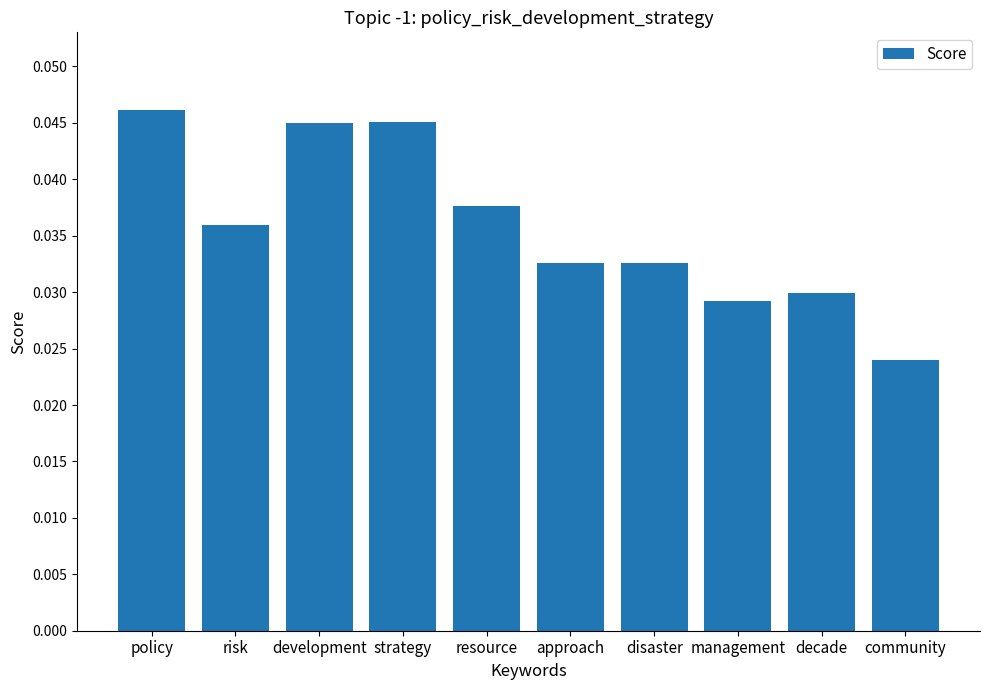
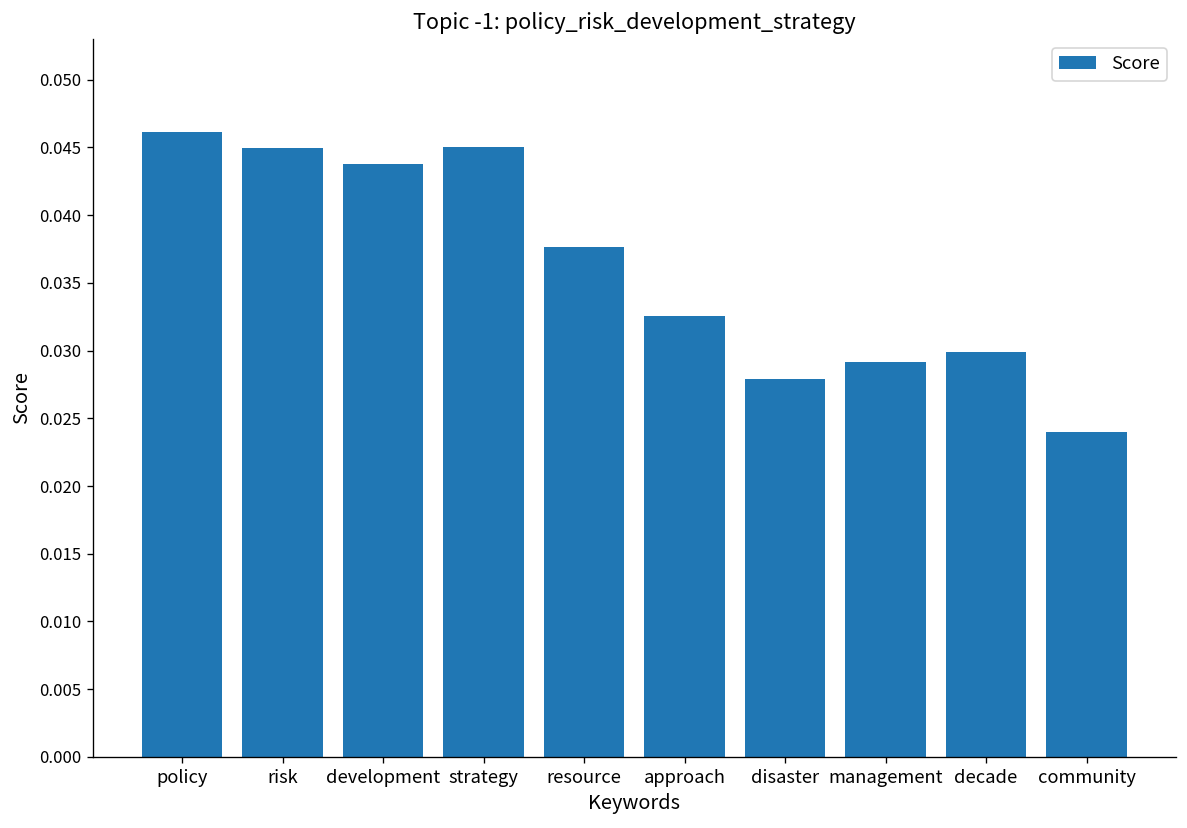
risk: 0.0359 -> 0.0449
development: 0.0449 -> 0.0437
disaster: 0.0325 -> 0.0279
